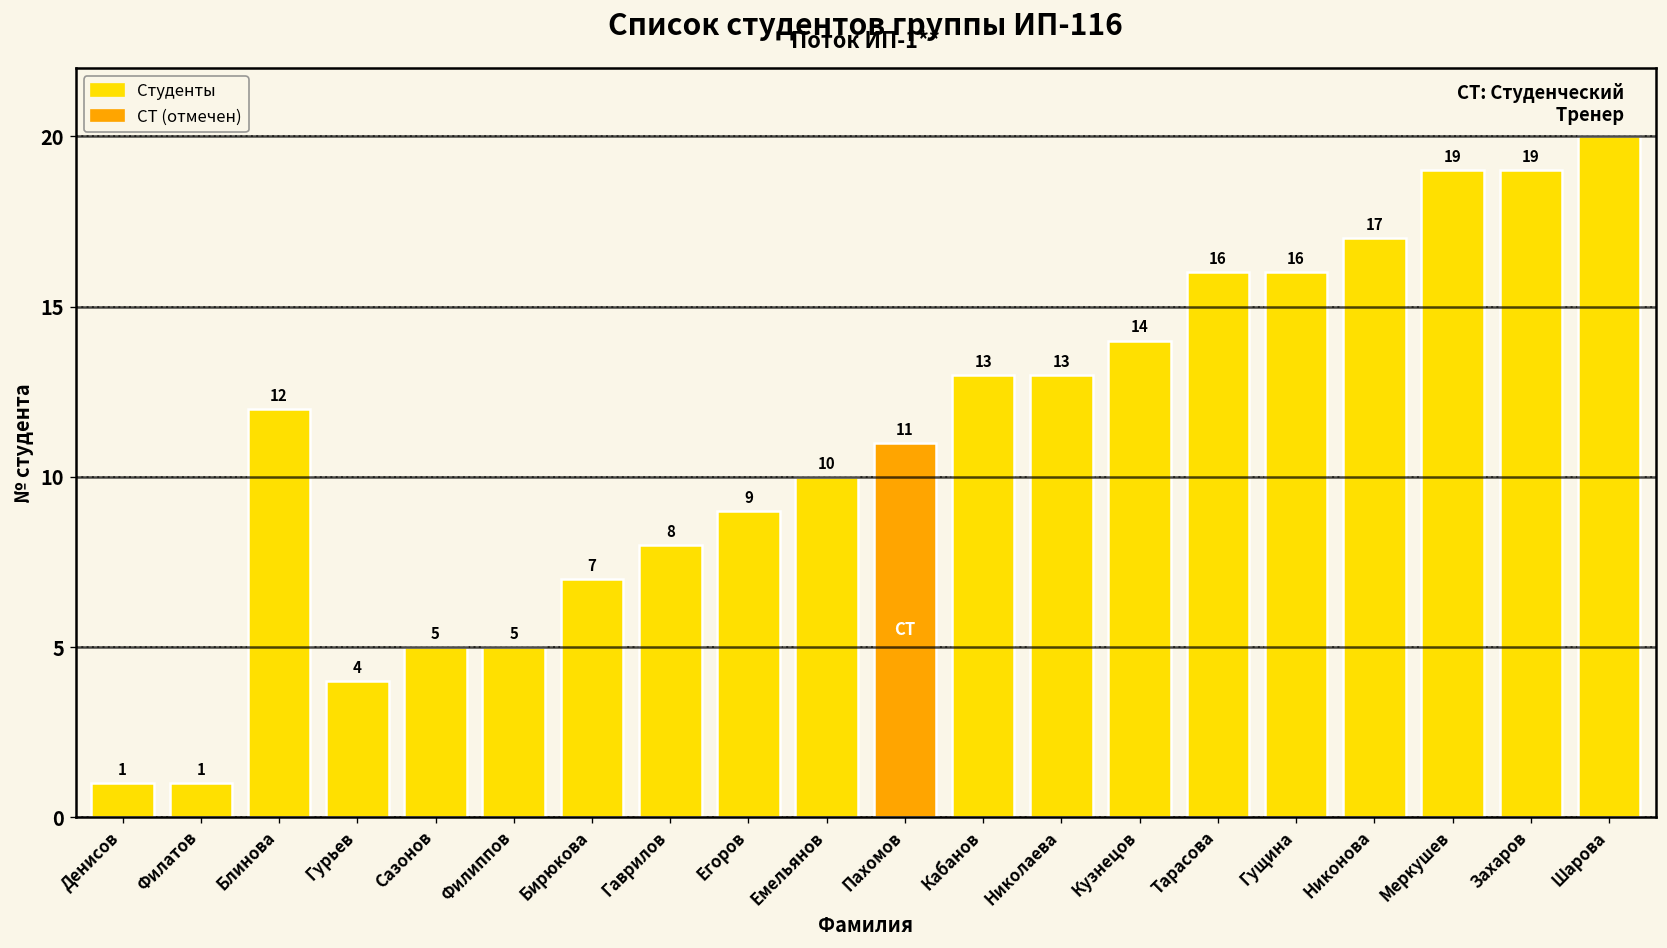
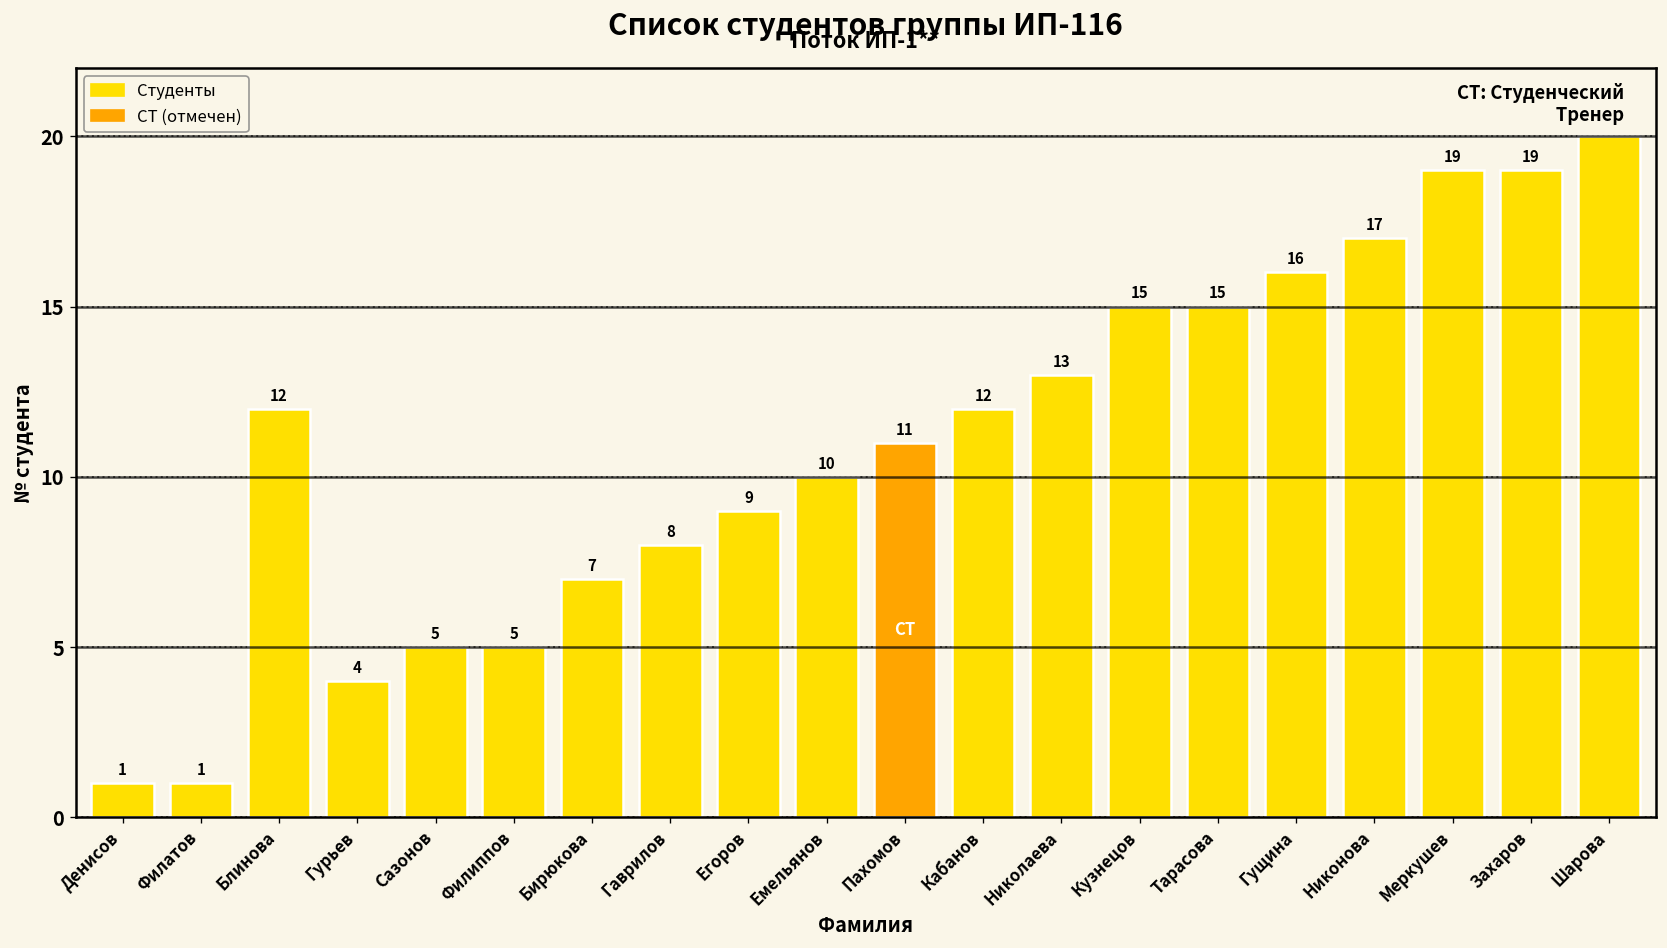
Кабанов: 13 -> 12
Кузнецов: 14 -> 15
Тарасова: 16 -> 15
